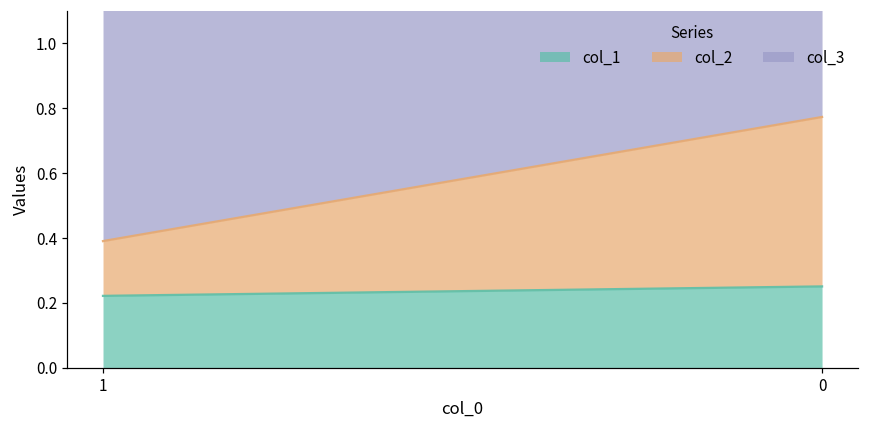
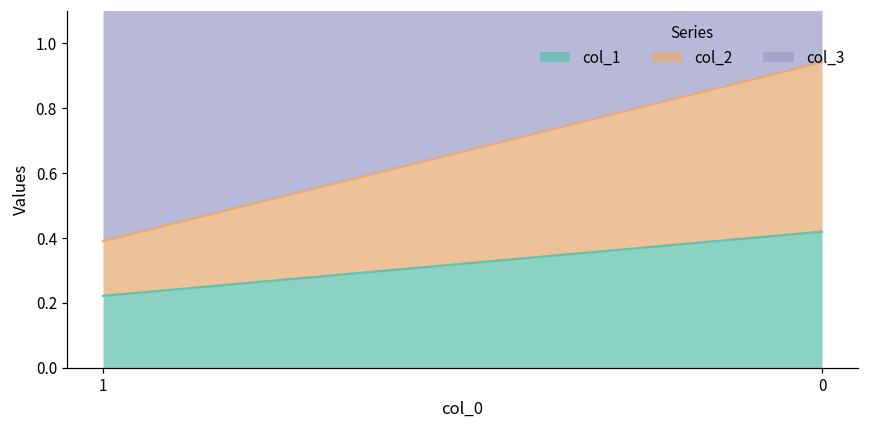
col_1, 0: 0.25 -> 0.42
